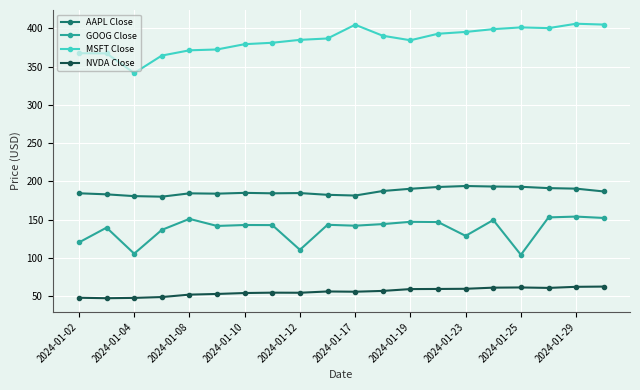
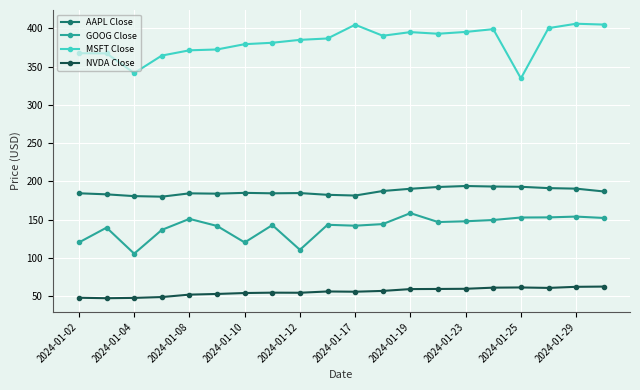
GOOG Close, 2024-01-10: 140 -> 120
GOOG Close, 2024-01-19: 150 -> 160
MSFT Close, 2024-01-19: 380 -> 390
GOOG Close, 2024-01-23: 130 -> 150
GOOG Close, 2024-01-25: 100 -> 150
MSFT Close, 2024-01-25: 400 -> 330
